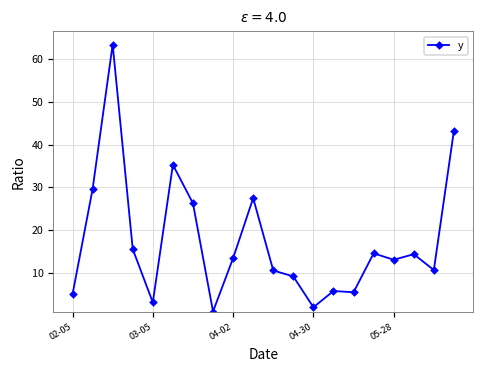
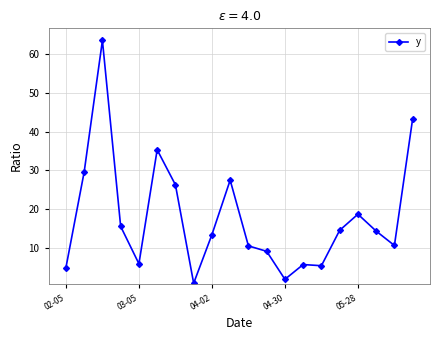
03-05: 3 -> 6
05-28: 13 -> 19
